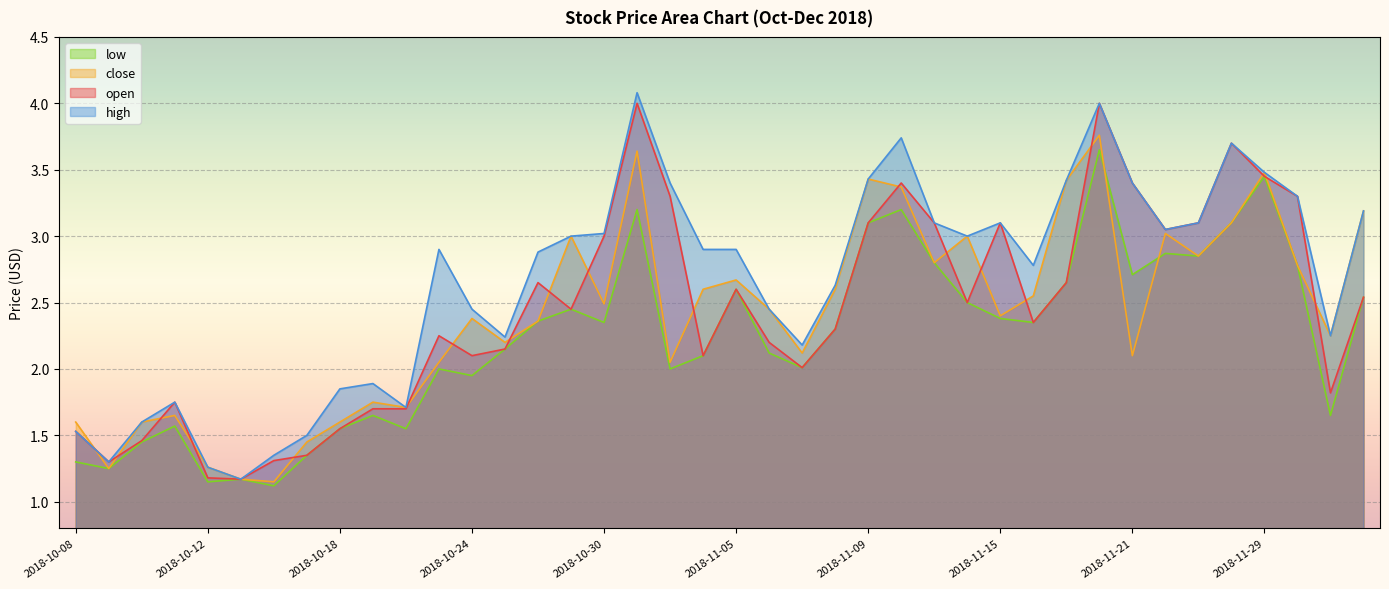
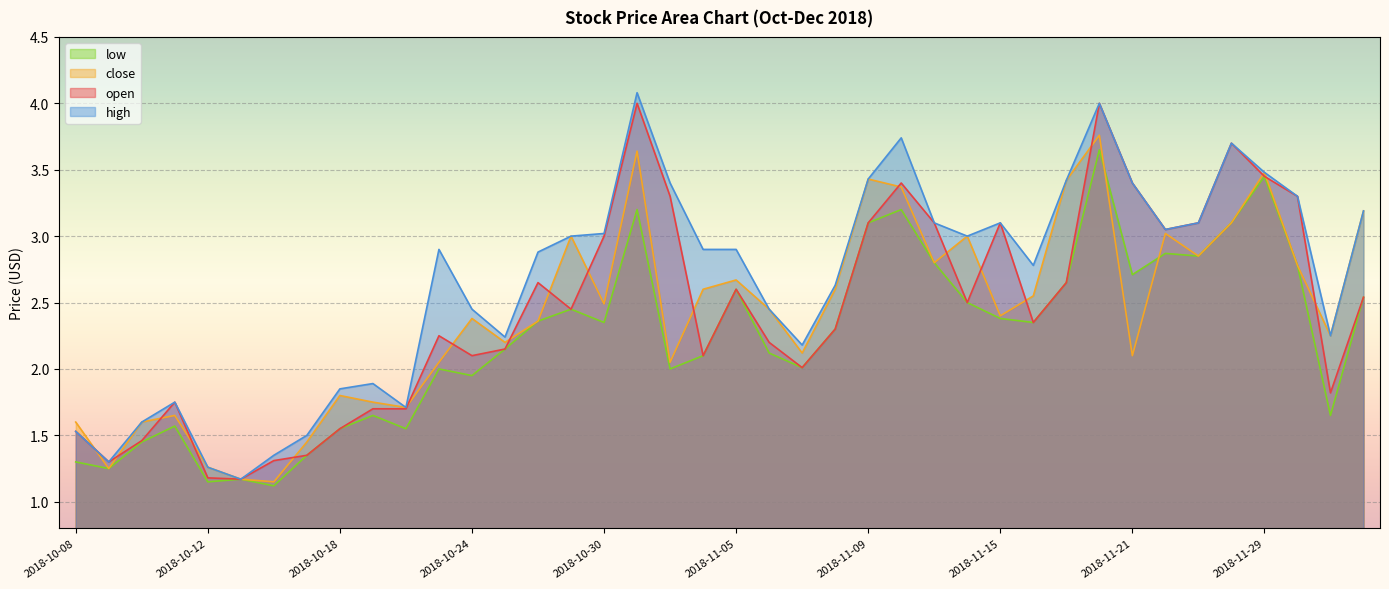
close, 2018-10-18: 1.6 -> 1.8
